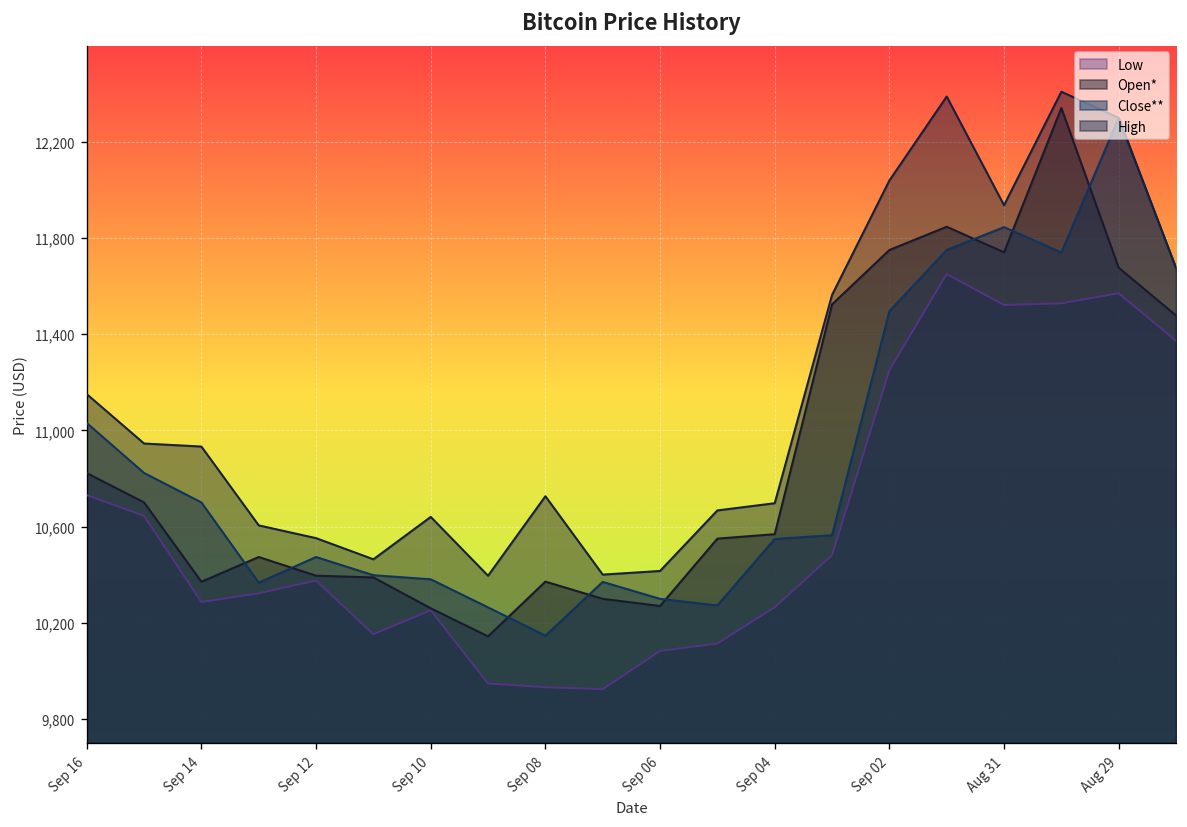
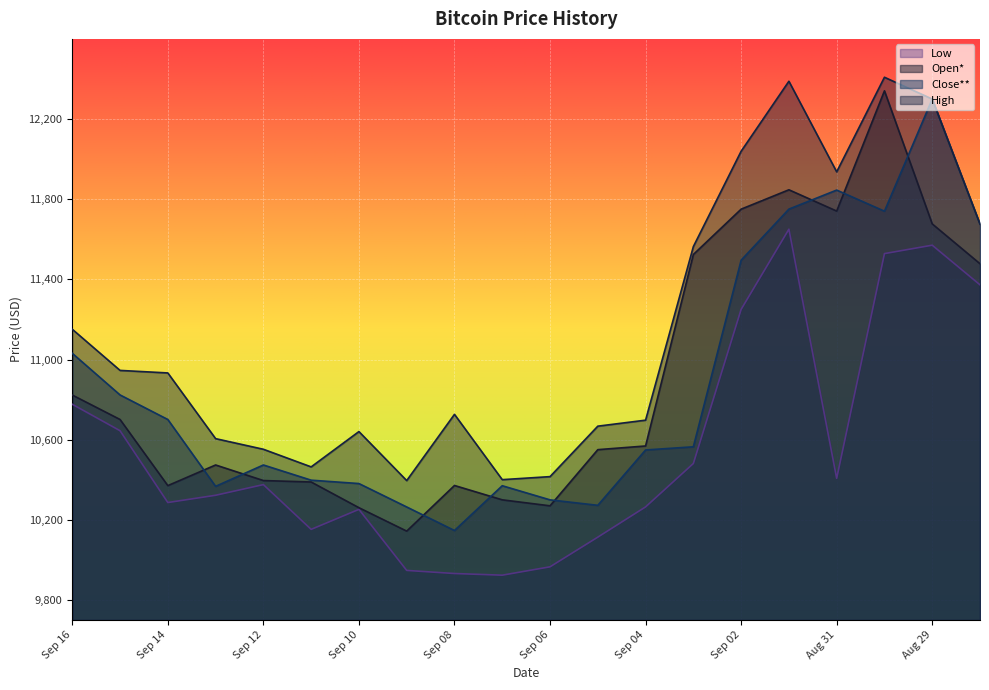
Low, Sep 16: 10,730 -> 10,780
Low, Sep 06: 10,080 -> 9,970
Low, Aug 31: 11,520 -> 10,410
